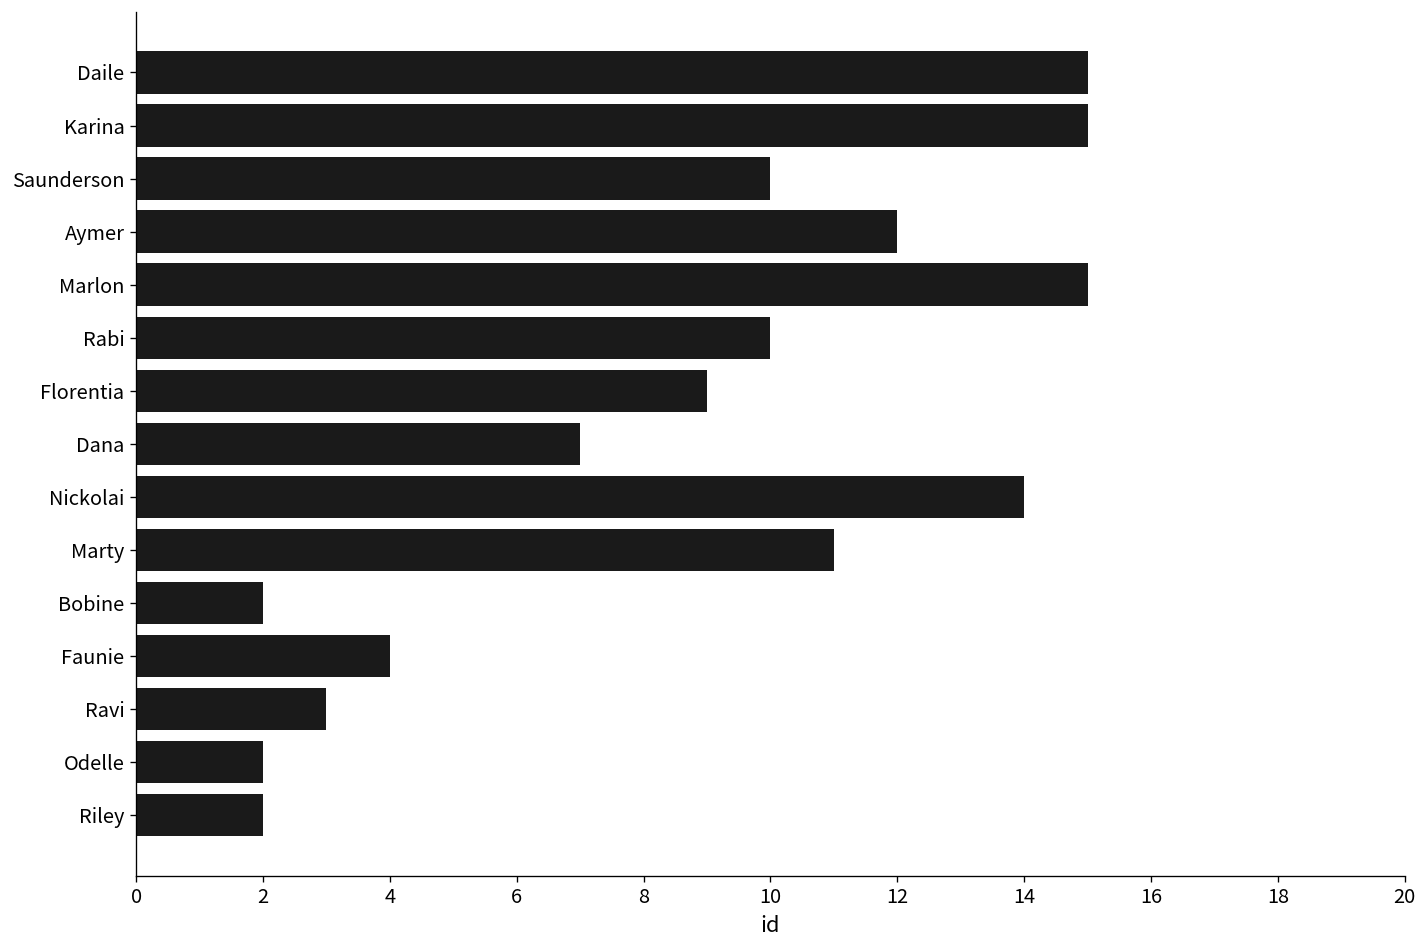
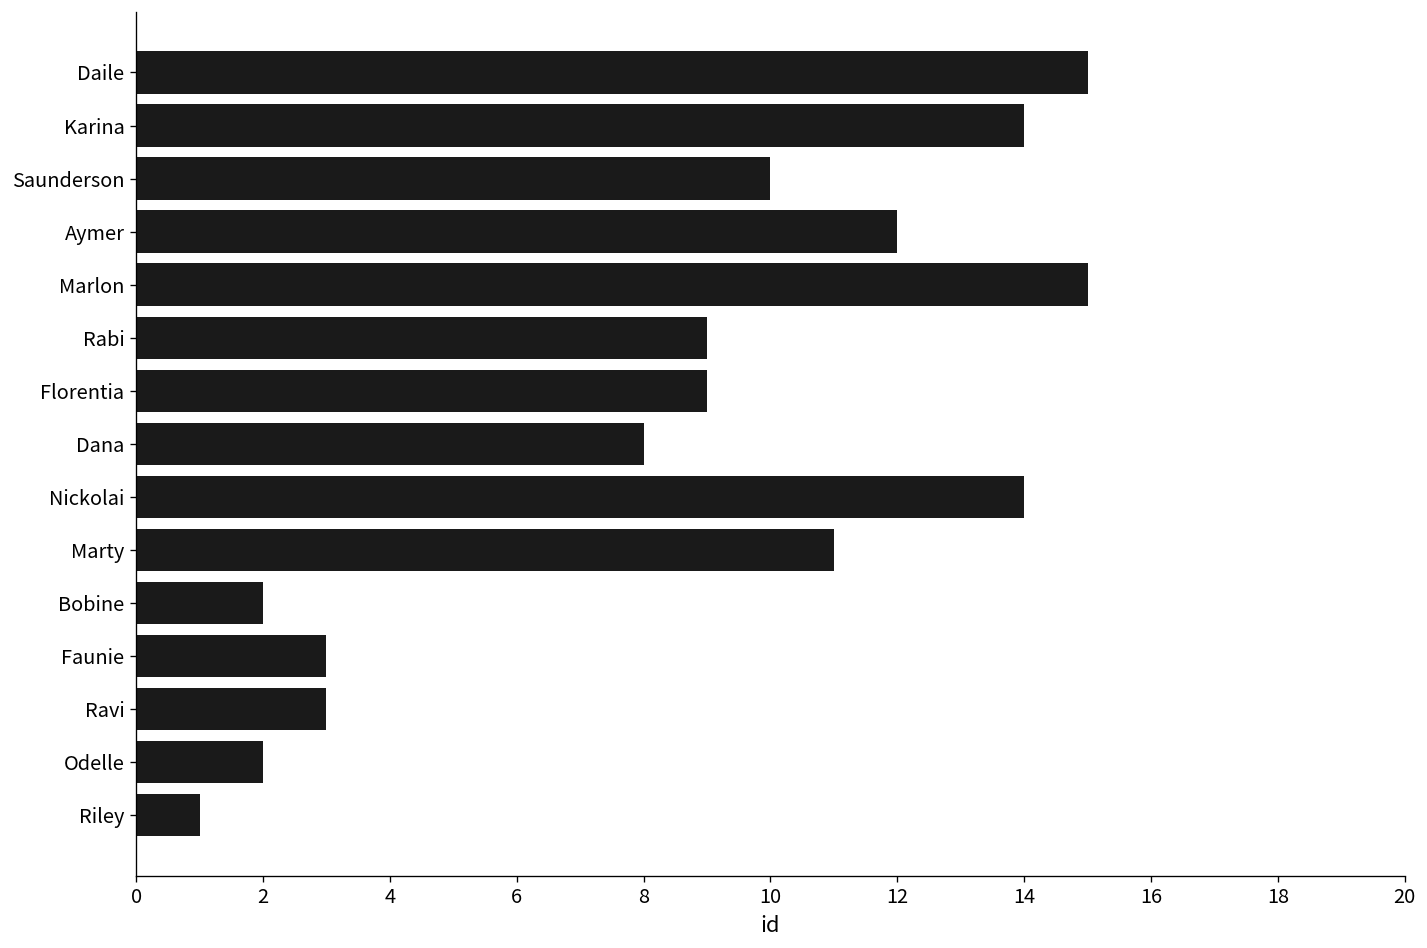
Karina: 15 -> 14
Rabi: 10 -> 9
Dana: 7 -> 8
Faunie: 4 -> 3
Riley: 2 -> 1
